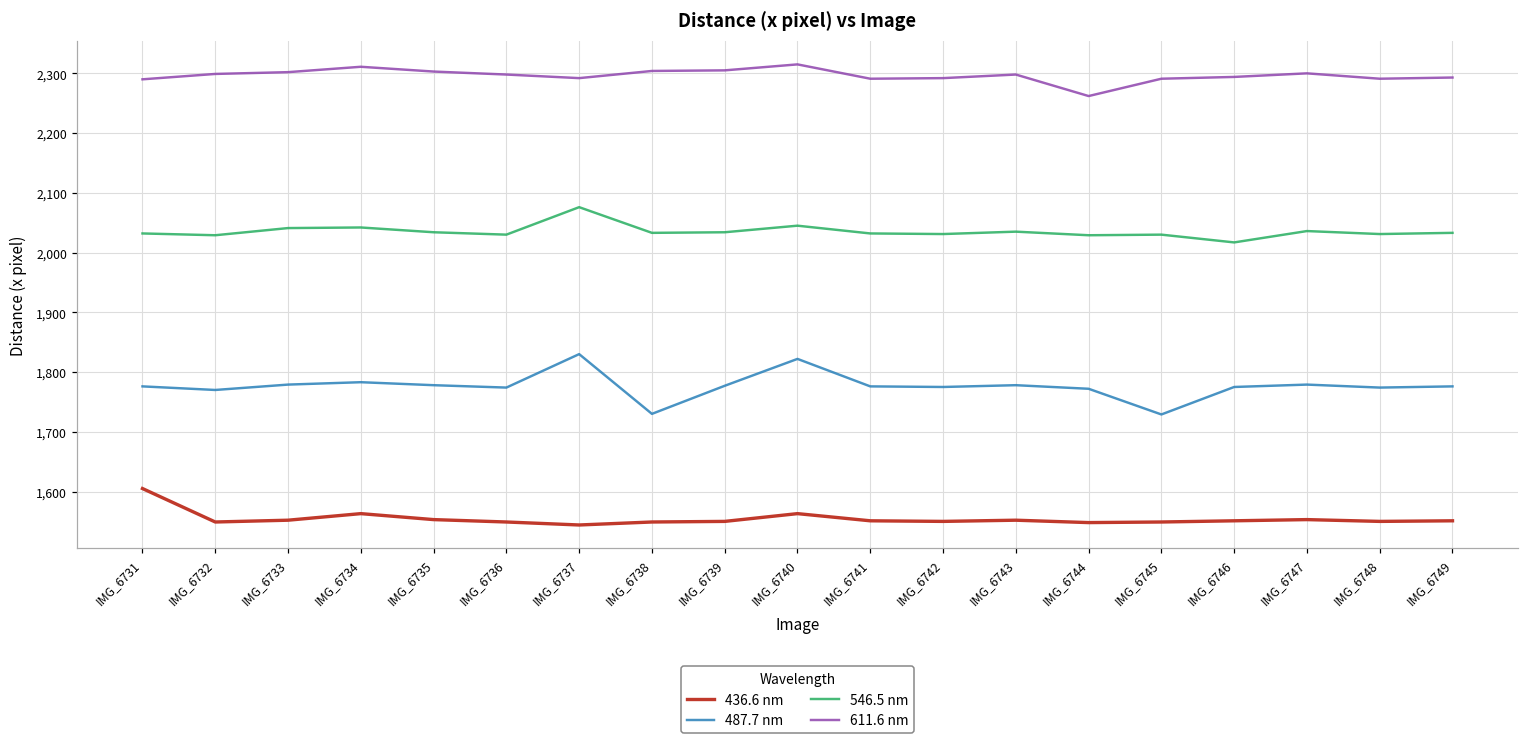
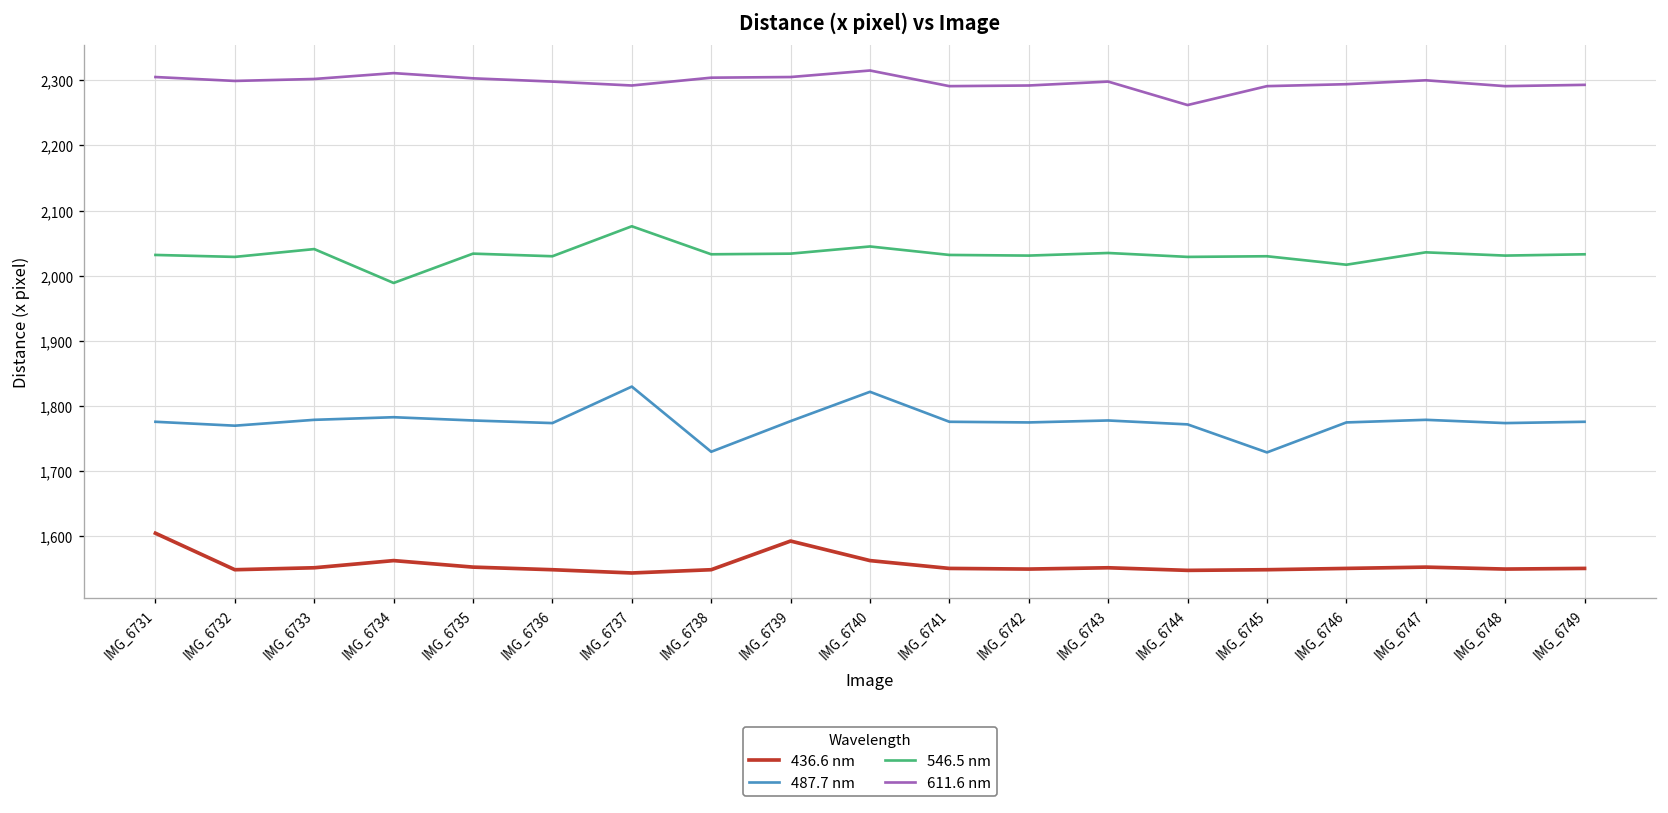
611.6 nm, IMG_6731: 2,290 -> 2,310
546.5 nm, IMG_6734: 2,040 -> 1,990
436.6 nm, IMG_6739: 1,550 -> 1,590
